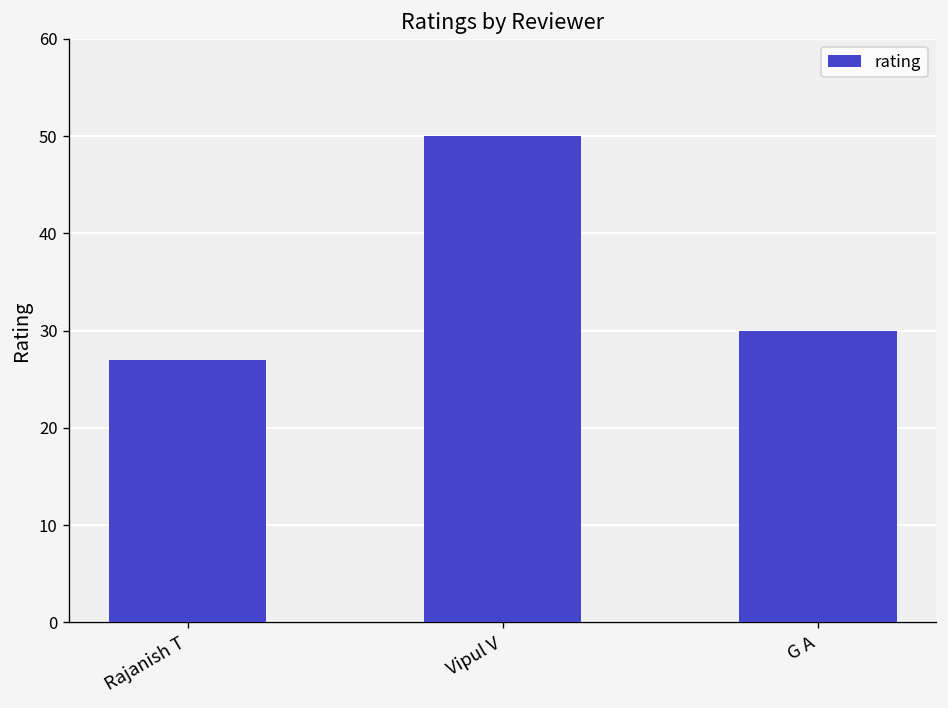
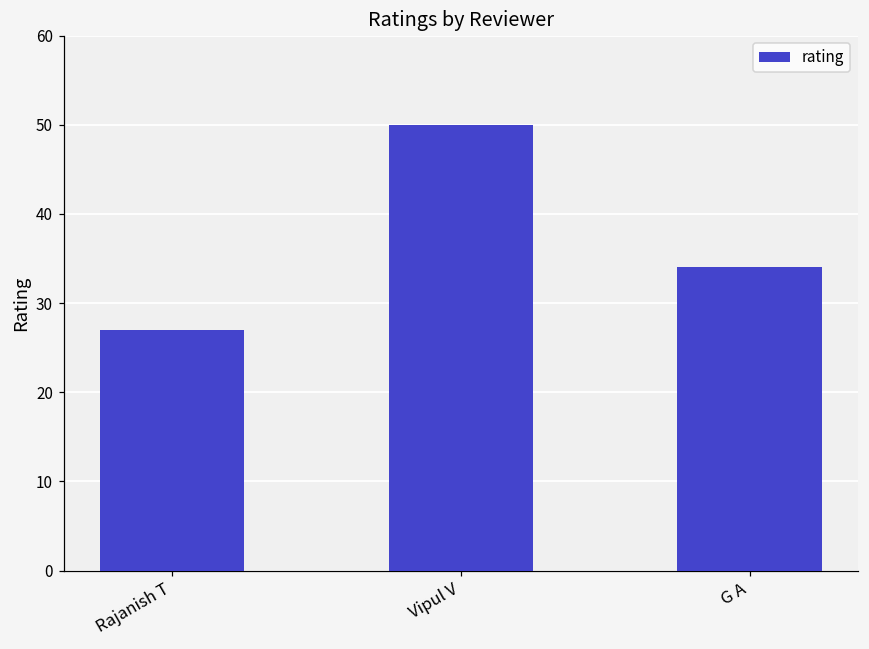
G A: 30 -> 34
